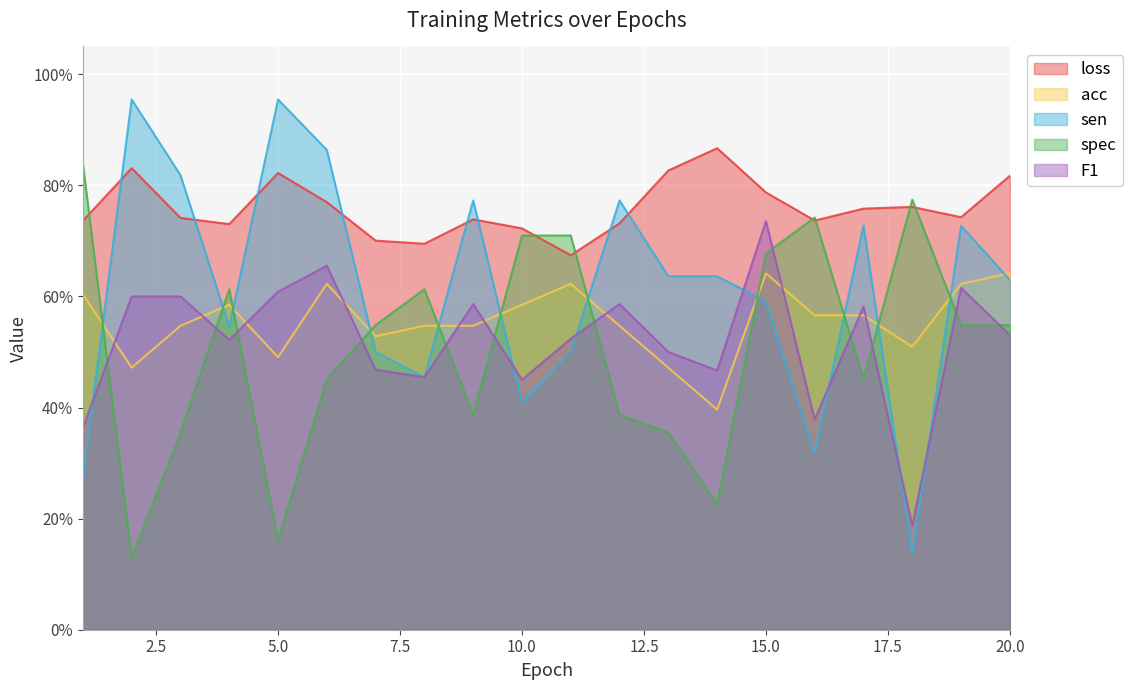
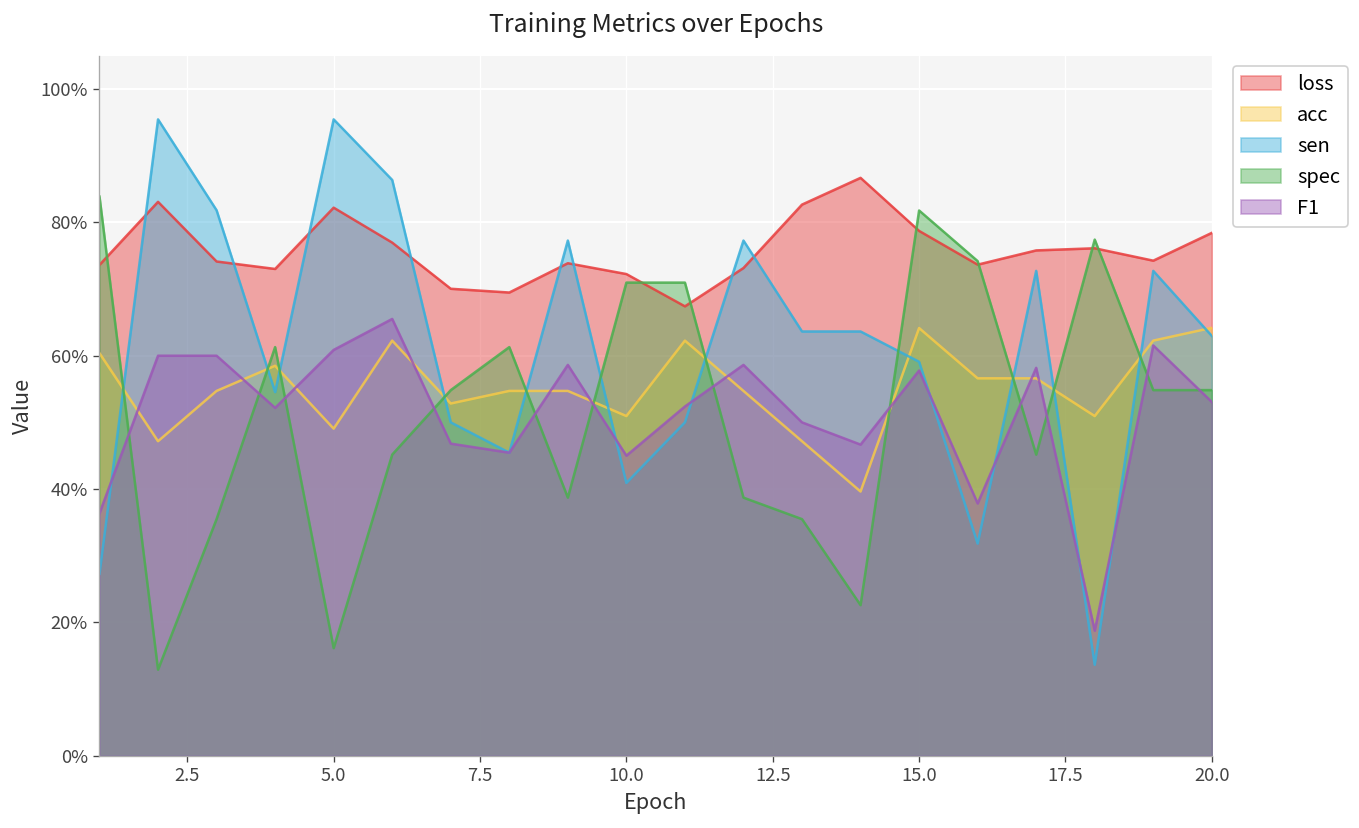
acc, 10.0: 58% -> 51%
spec, 15.0: 68% -> 82%
F1, 15.0: 74% -> 58%
loss, 20.0: 82% -> 78%
